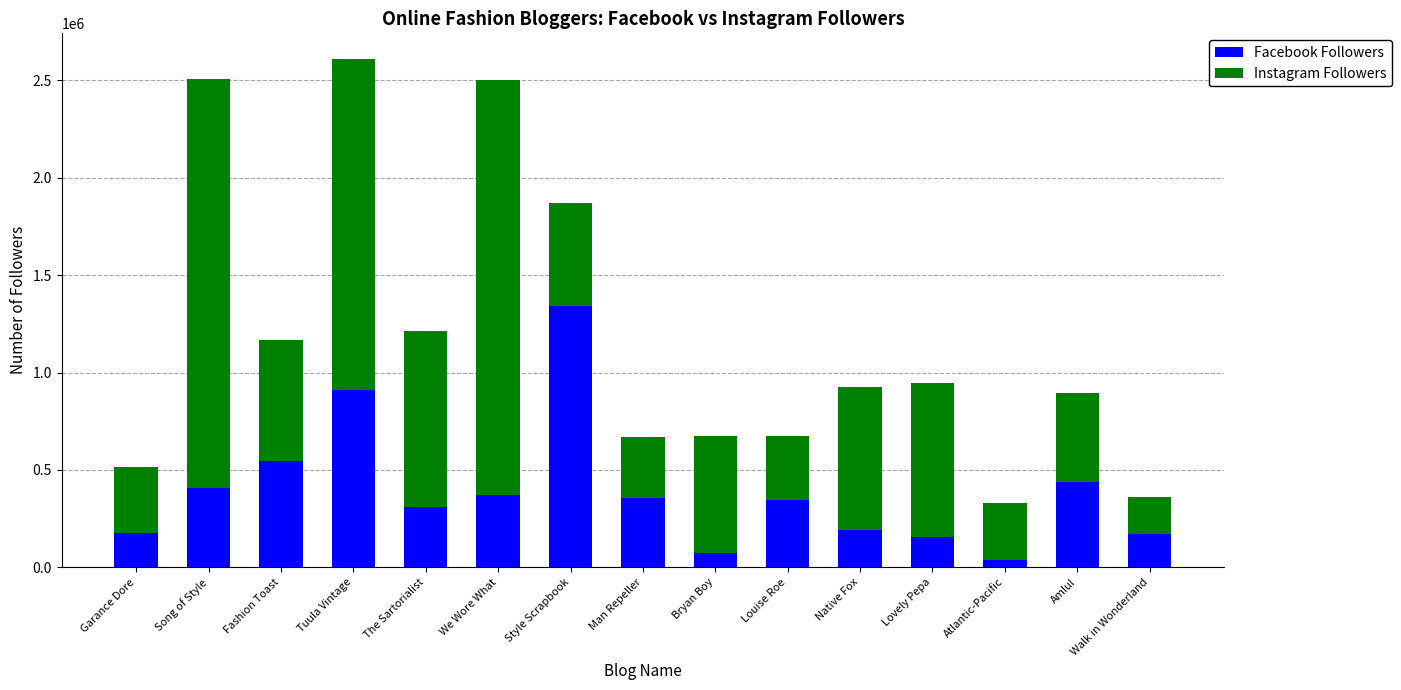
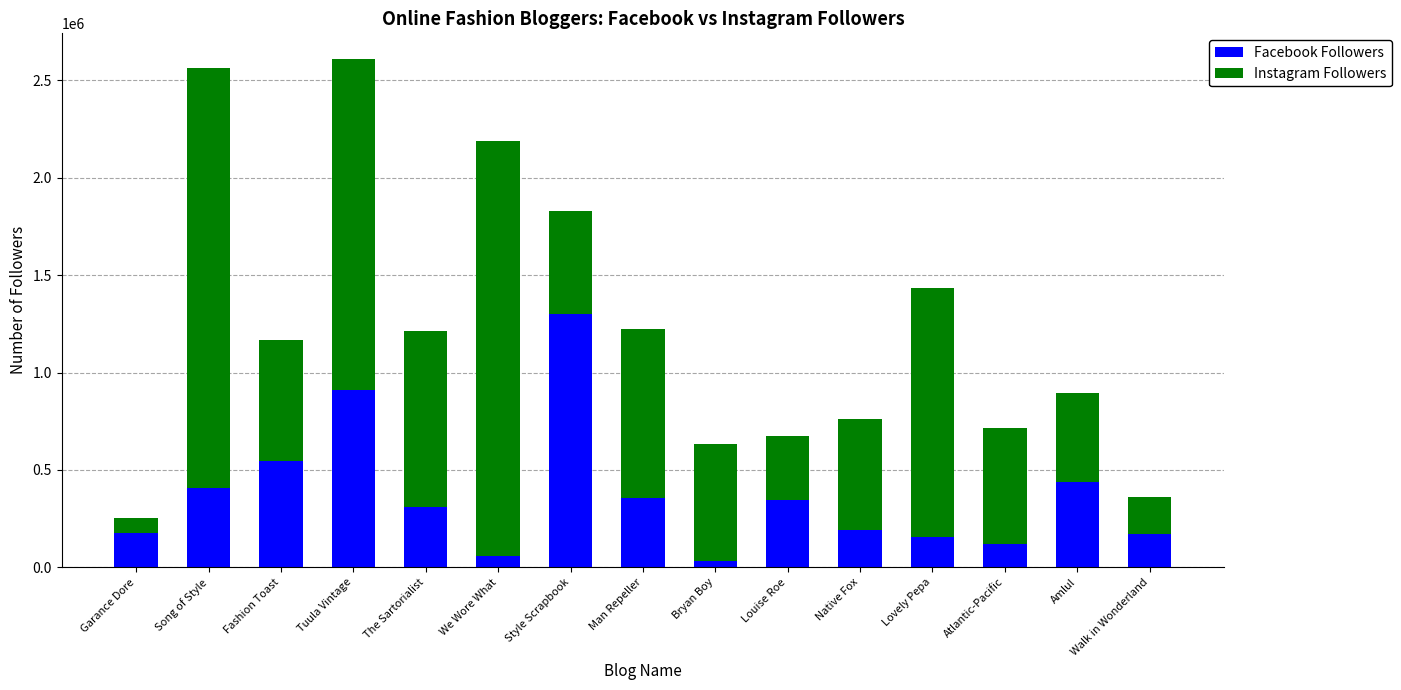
Instagram Followers, Garance Dore: 340000 -> 80000
Instagram Followers, Song of Style: 2100000 -> 2160000
Facebook Followers, We Wore What: 370000 -> 60000
Facebook Followers, Style Scrapbook: 1340000 -> 1300000
Instagram Followers, Man Repeller: 310000 -> 870000
Facebook Followers, Bryan Boy: 70000 -> 30000
Instagram Followers, Native Fox: 730000 -> 570000
Instagram Followers, Lovely Pepa: 790000 -> 1280000
Facebook Followers, Atlantic-Pacific: 40000 -> 120000
Instagram Followers, Atlantic-Pacific: 290000 -> 600000
